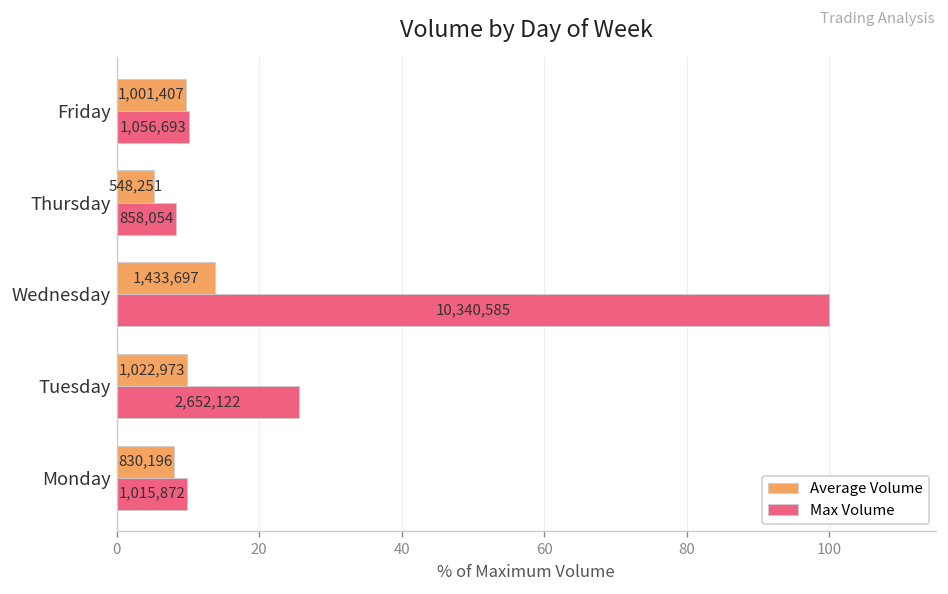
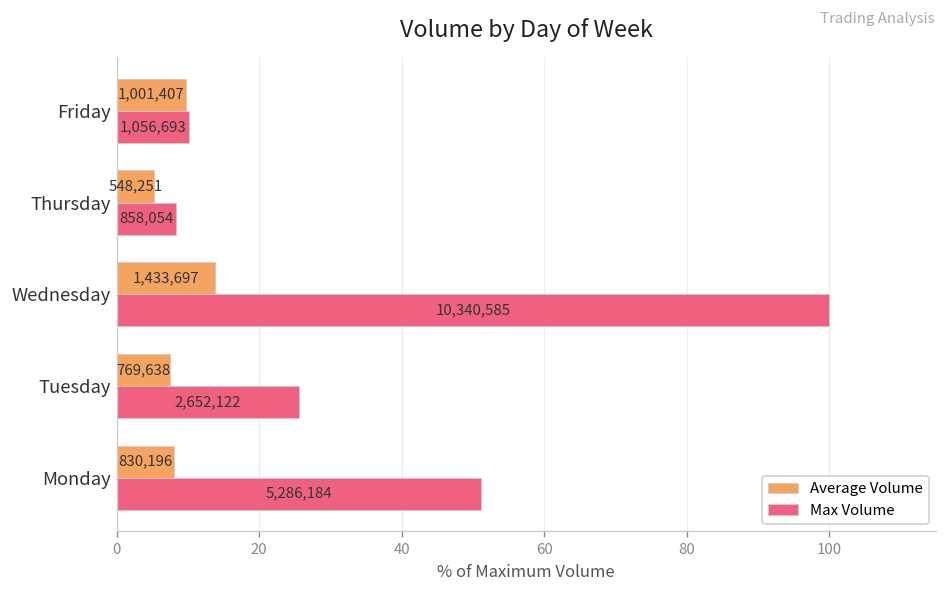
Average Volume, Tuesday: 1,022,973 -> 769,638
Max Volume, Monday: 1,015,872 -> 5,286,184
